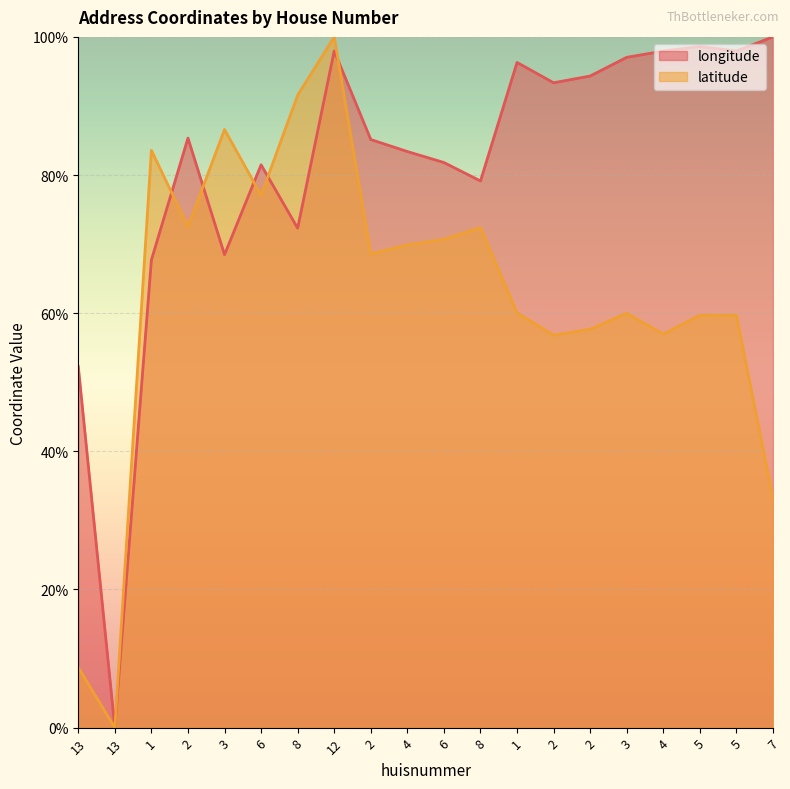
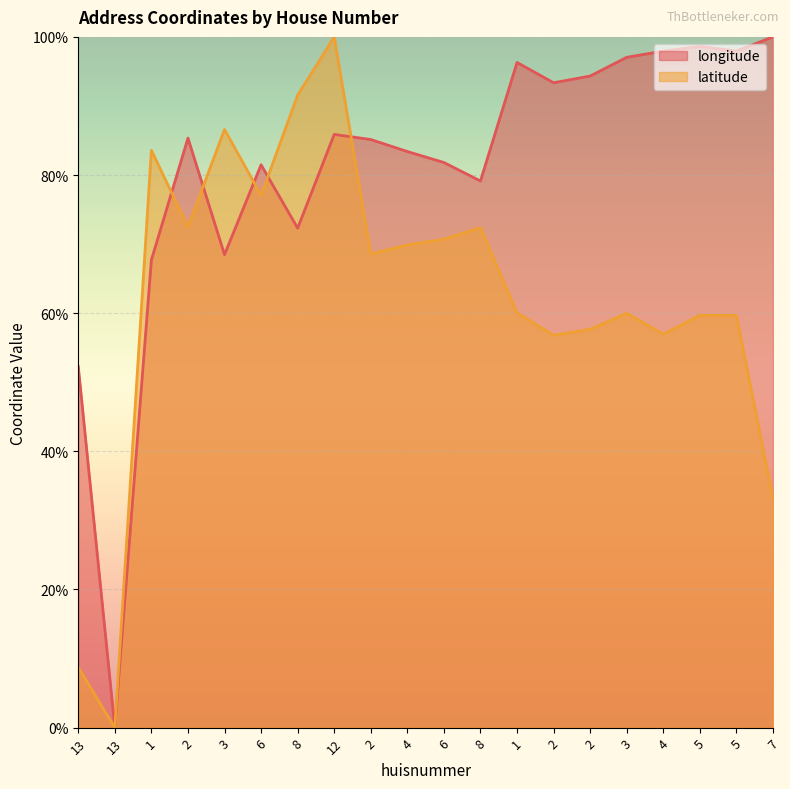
longitude, 12: 98% -> 86%
